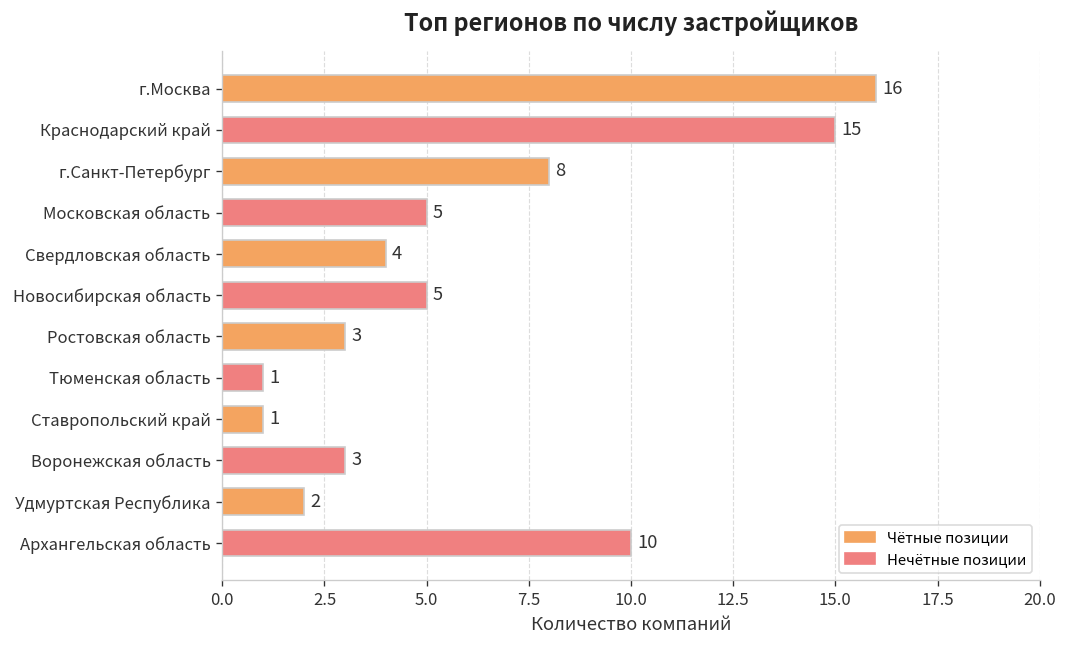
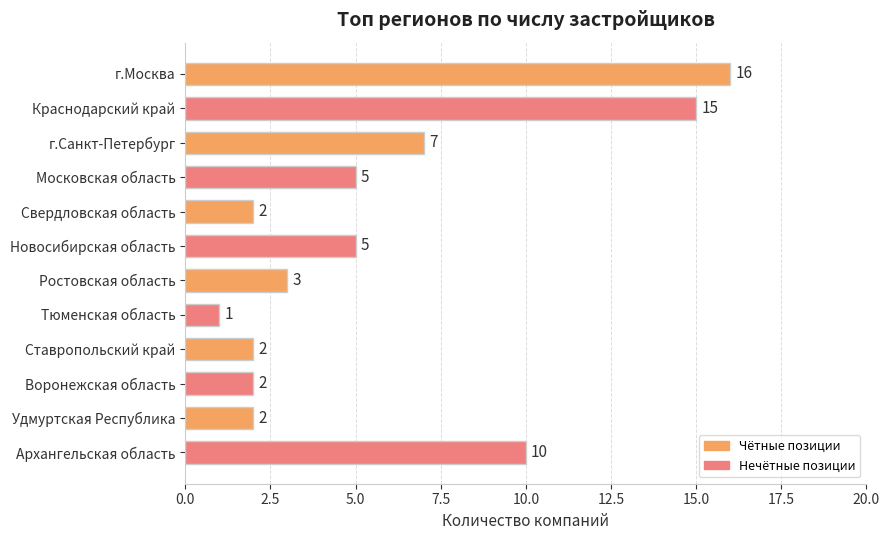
г.Санкт-Петербург: 8 -> 7
Свердловская область: 4 -> 2
Ставропольский край: 1 -> 2
Воронежская область: 3 -> 2
